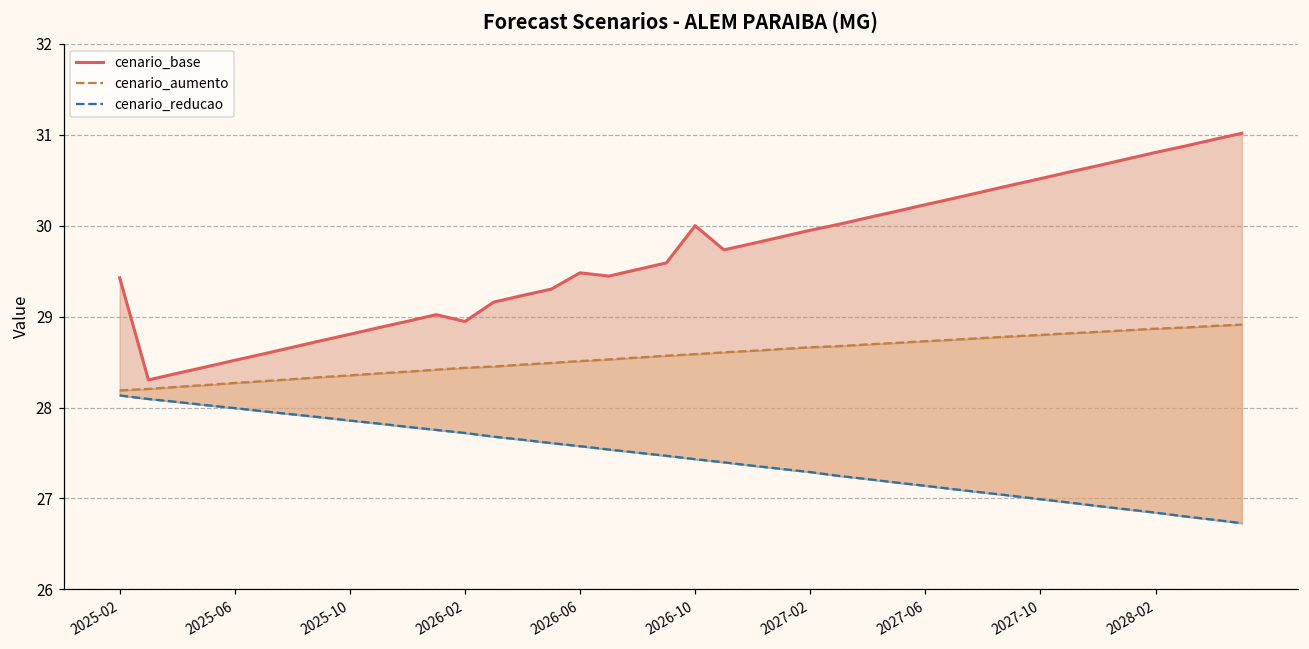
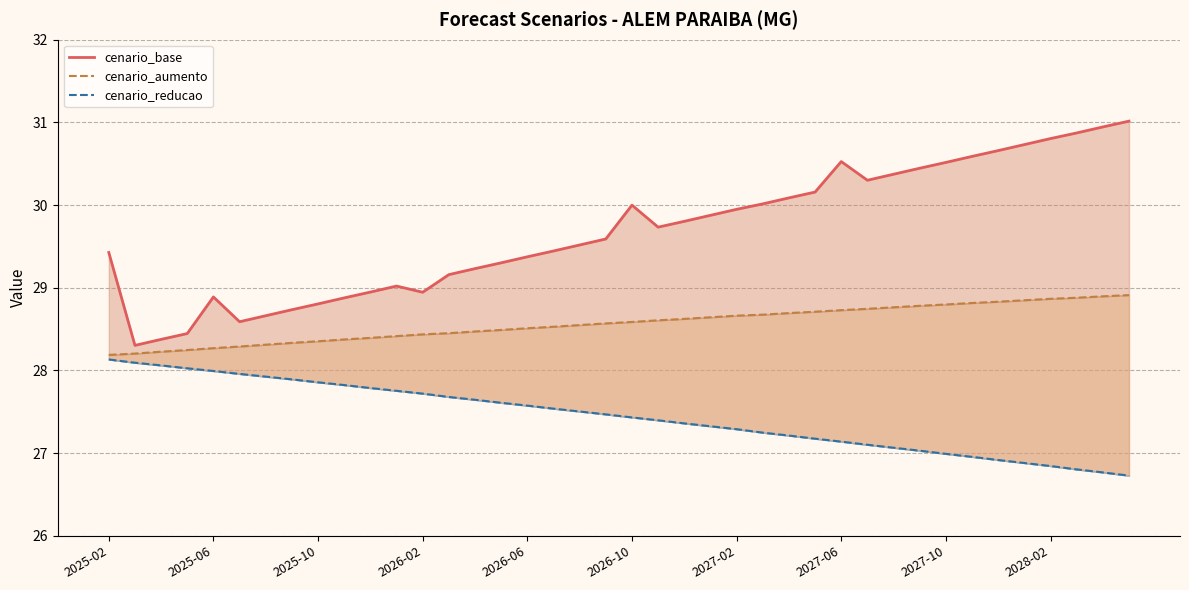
cenario_base, 2025-06: 28.5 -> 28.9
cenario_base, 2026-06: 29.5 -> 29.4
cenario_base, 2027-06: 30.2 -> 30.5
